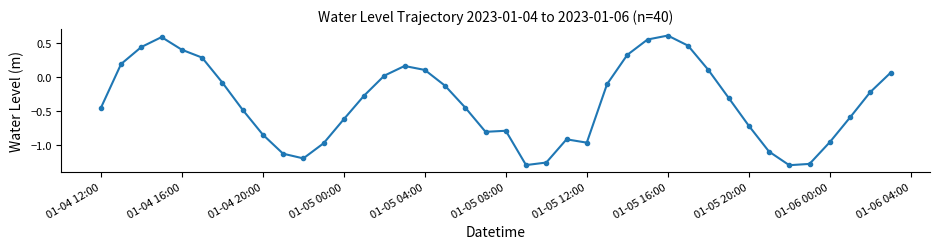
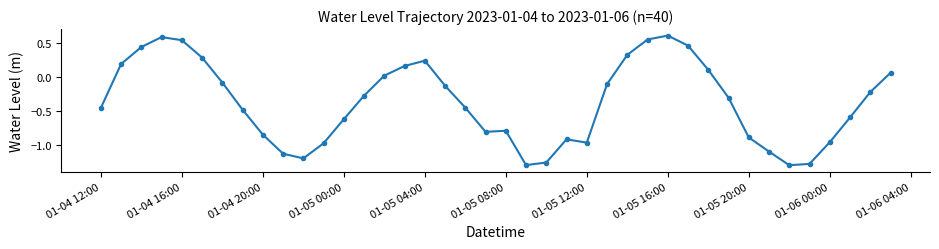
01-04 16:00: 0.4 -> 0.5
01-05 04:00: 0.1 -> 0.2
01-05 20:00: -0.7 -> -0.9
